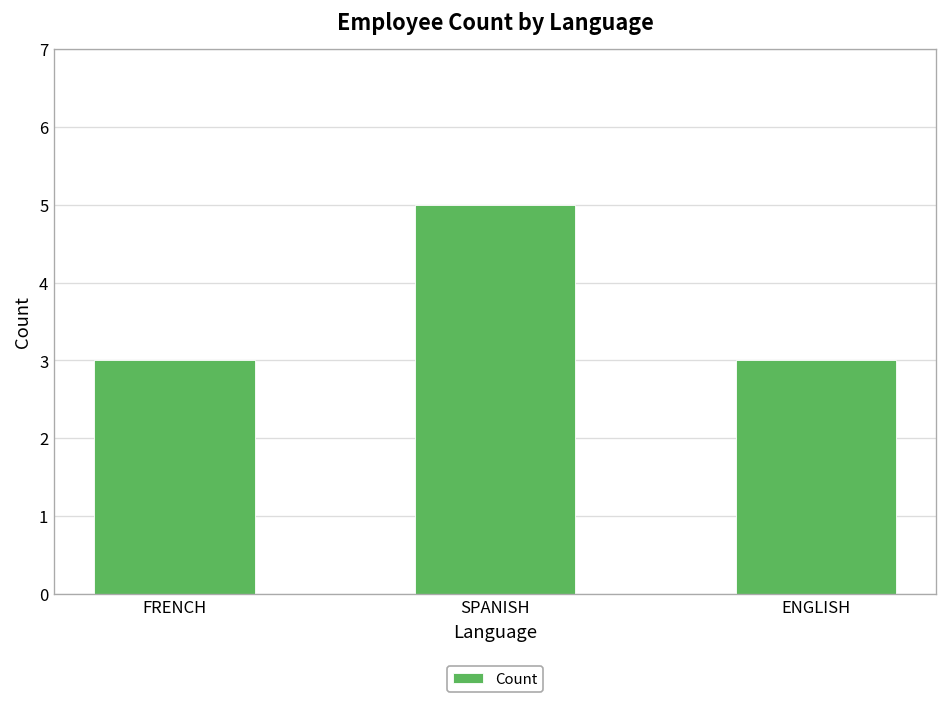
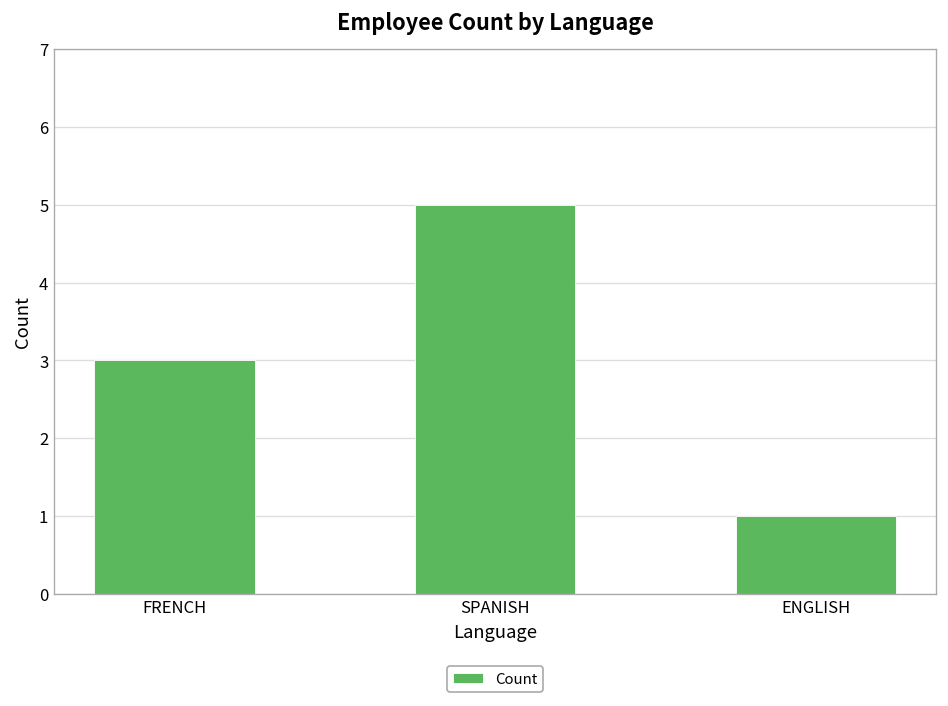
ENGLISH: 3 -> 1
